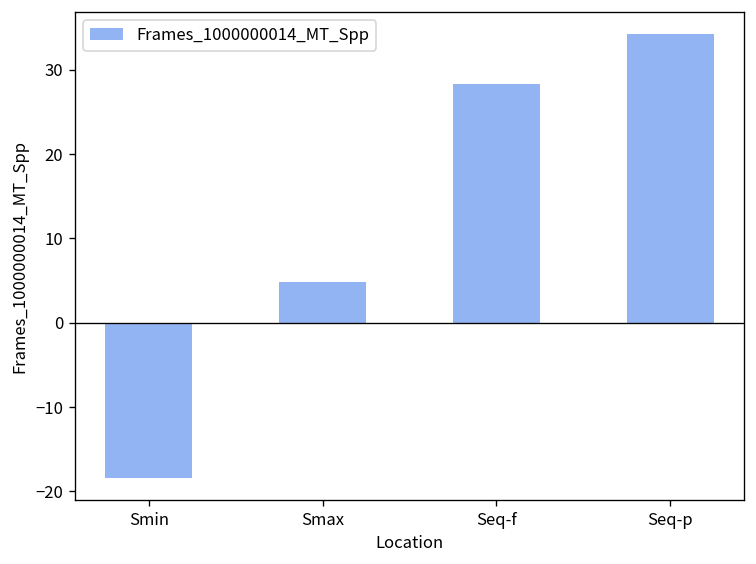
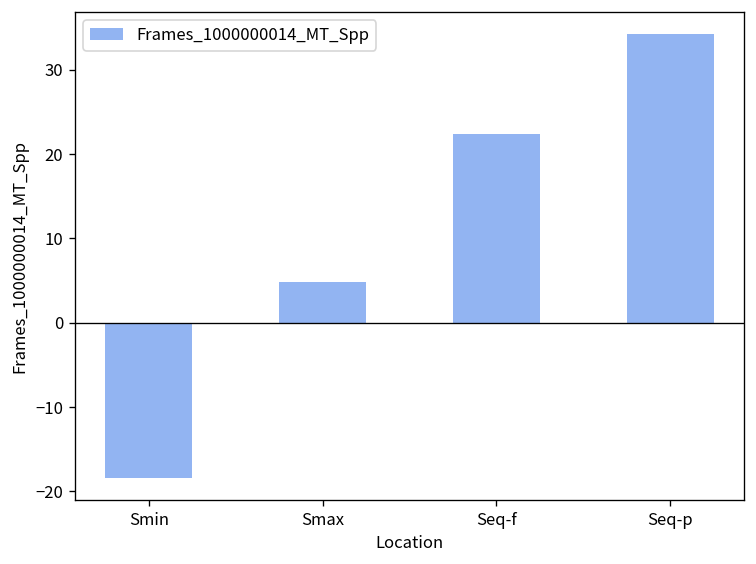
Seq-f: 28 -> 22
